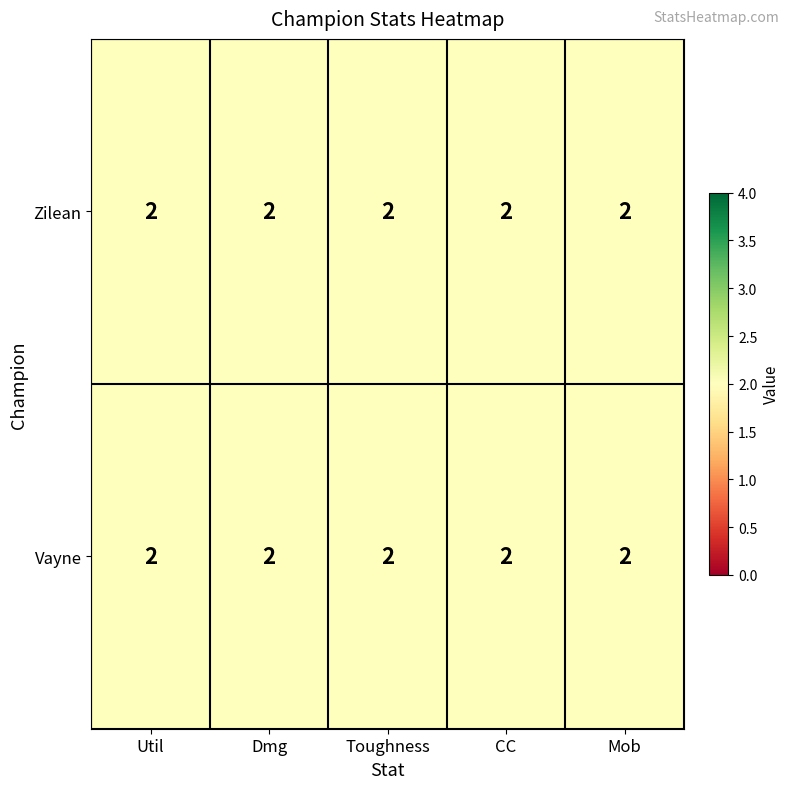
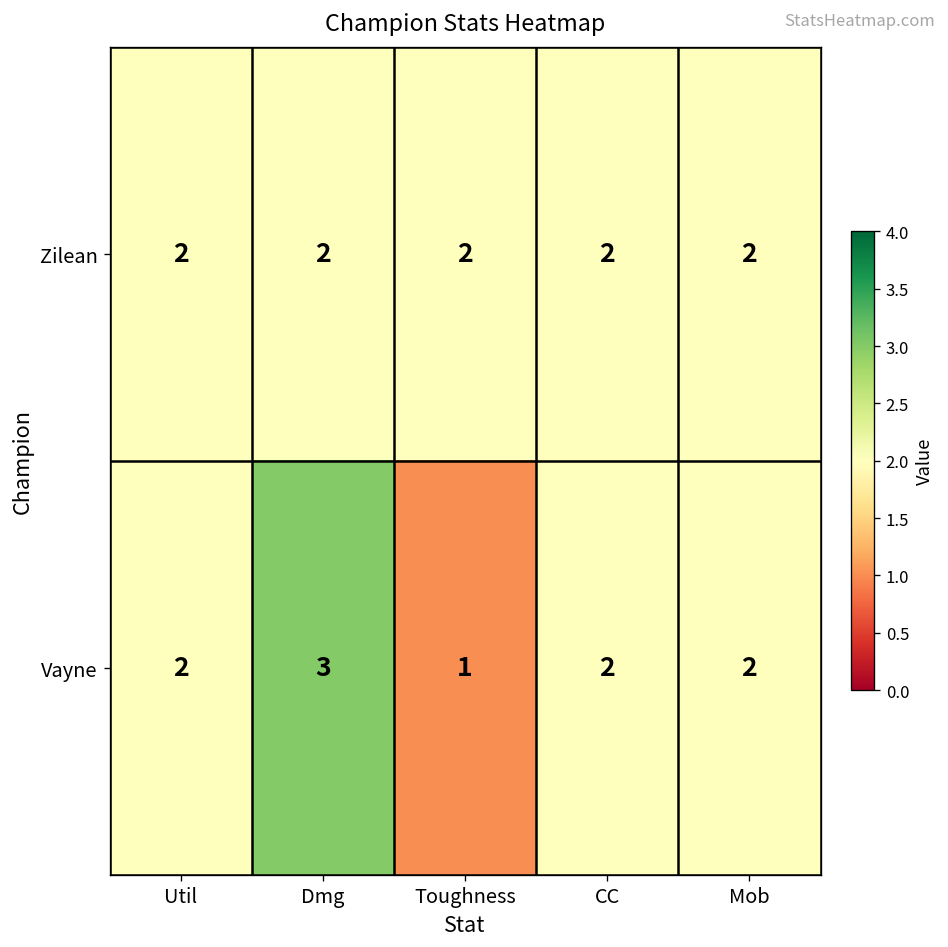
Vayne, Dmg: 2 -> 3
Vayne, Toughness: 2 -> 1
